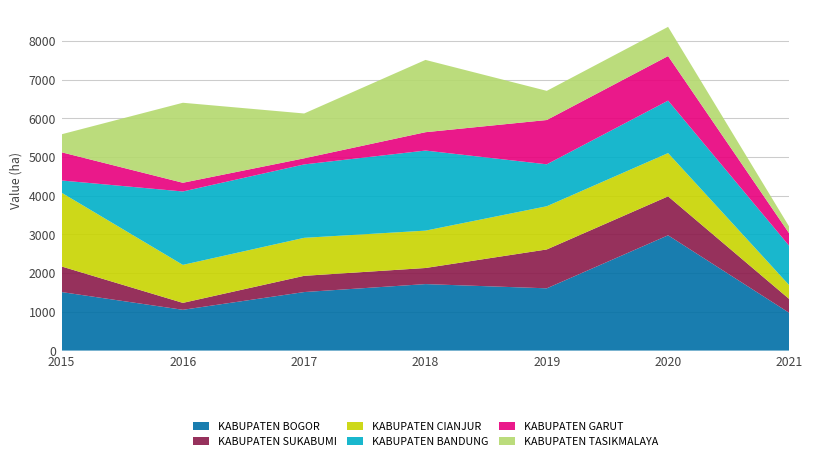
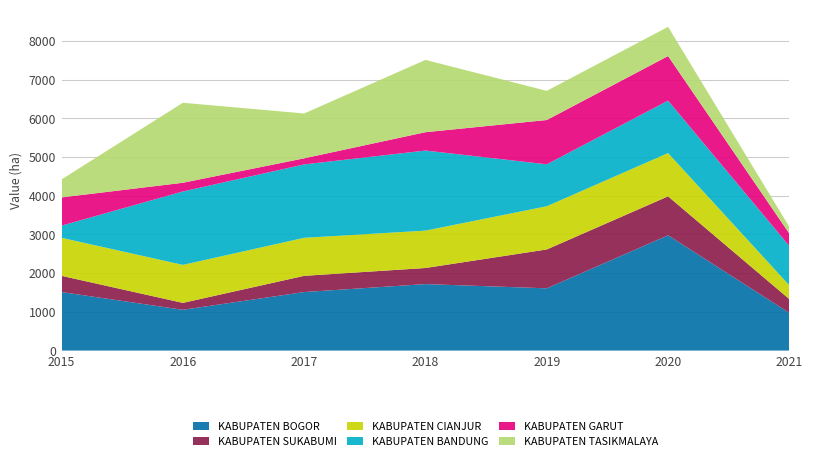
KABUPATEN SUKABUMI, 2015: 700 -> 400
KABUPATEN CIANJUR, 2015: 1900 -> 1000
